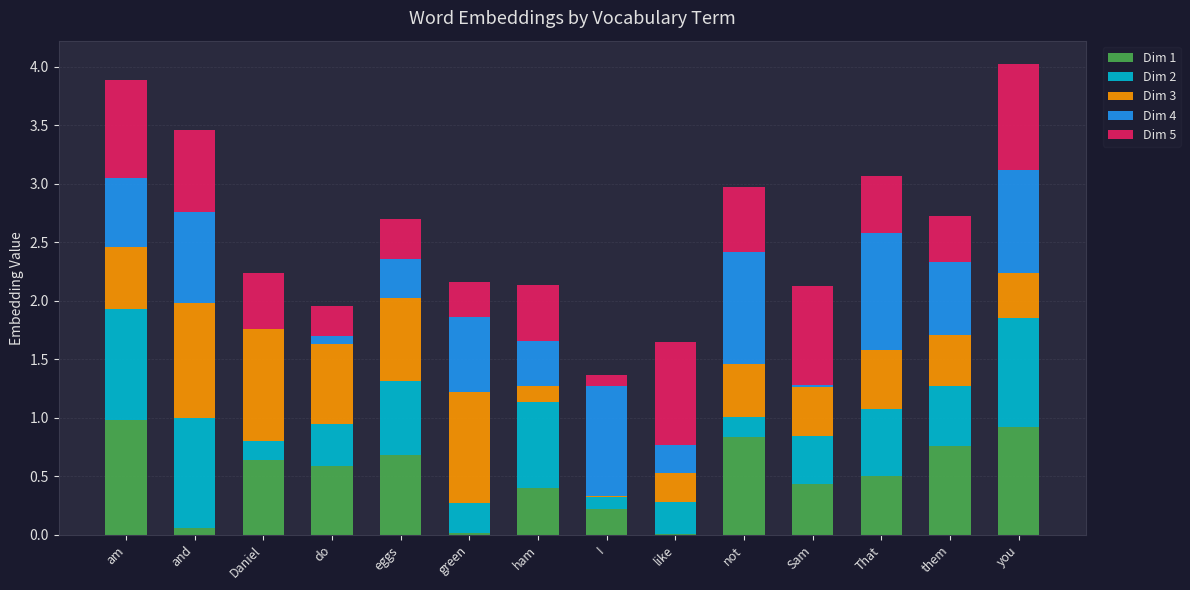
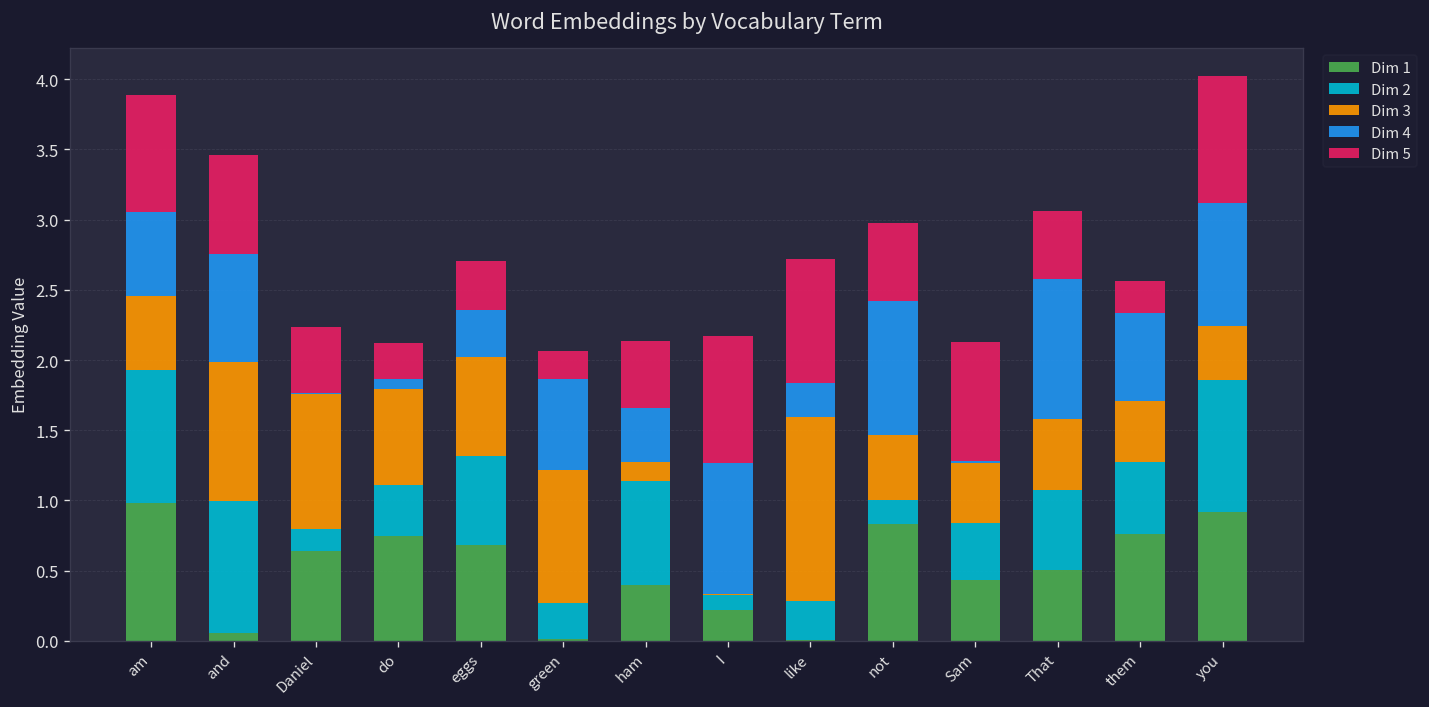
Dim 1, do: 0.58 -> 0.75
Dim 5, green: 0.30 -> 0.20
Dim 5, I: 0.10 -> 0.90
Dim 3, like: 0.25 -> 1.32
Dim 5, them: 0.39 -> 0.23
